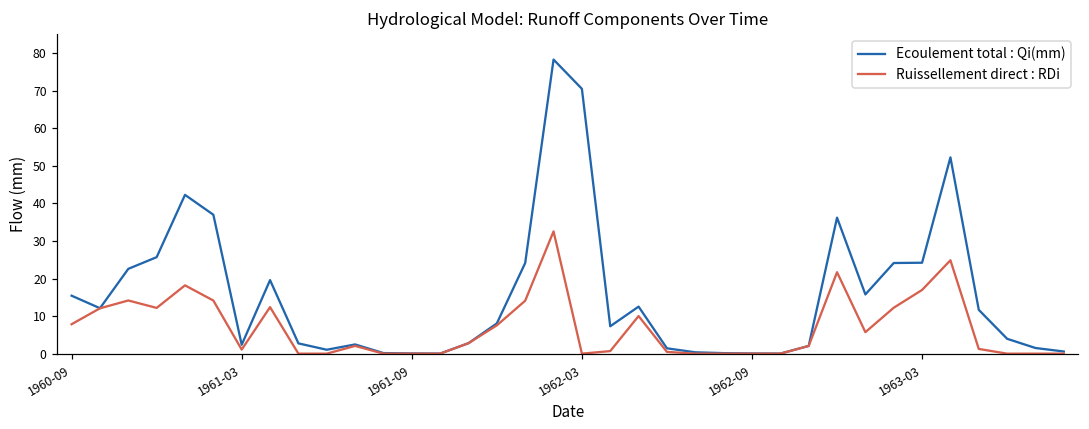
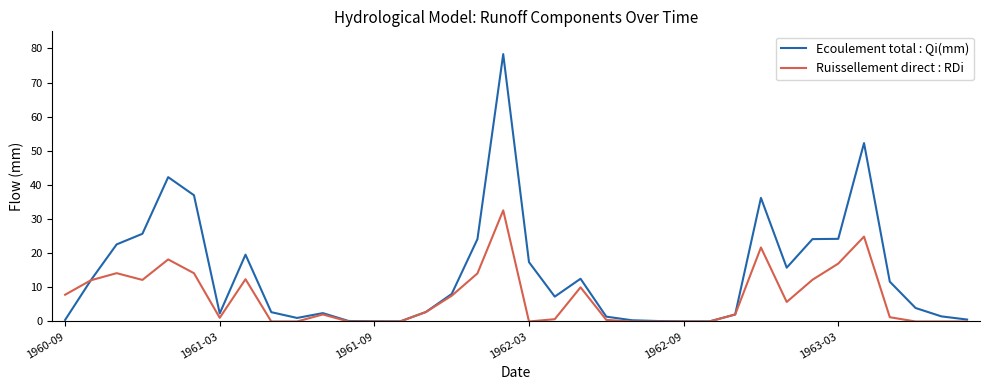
Ecoulement total : Qi(mm), 1960-09: 15 -> 0
Ecoulement total : Qi(mm), 1962-03: 71 -> 17
